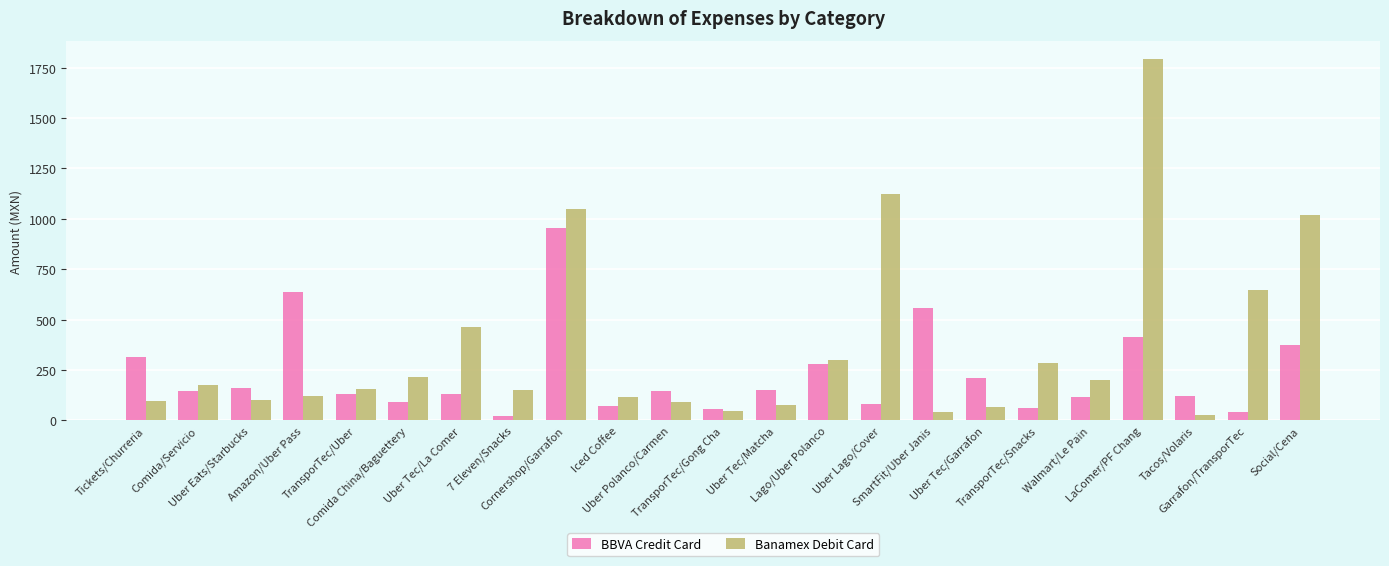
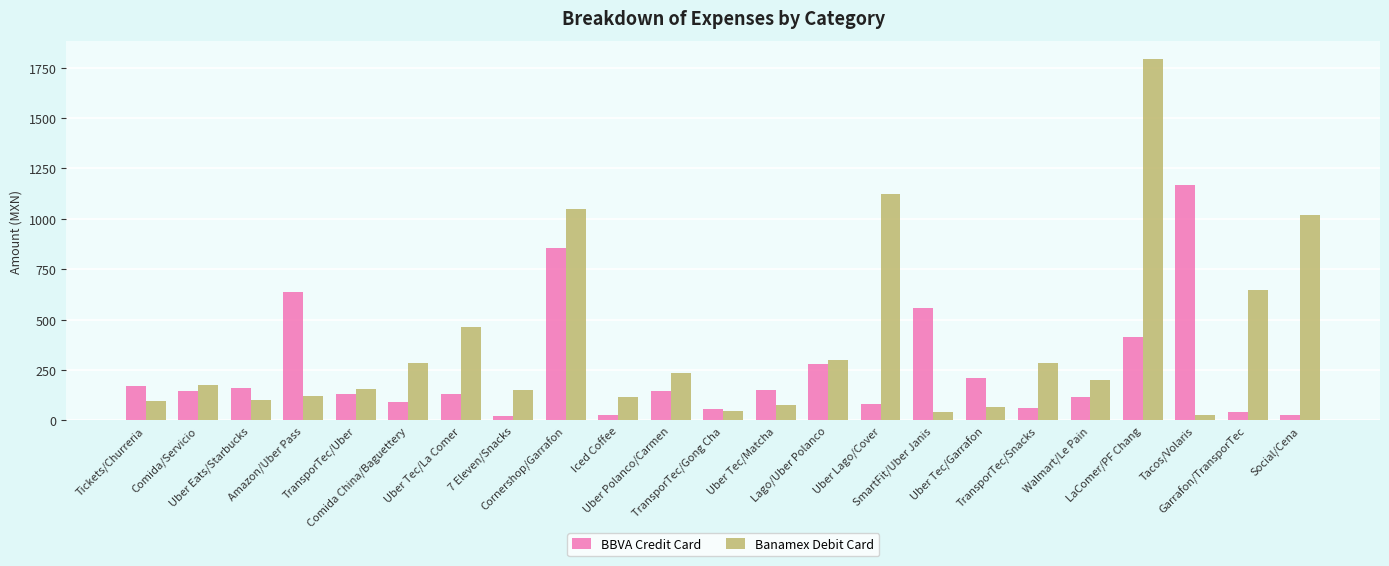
BBVA Credit Card, Tickets/Churreria: 320 -> 170
Banamex Debit Card, Comida China/Baguettery: 210 -> 280
BBVA Credit Card, Cornershop/Garrafon: 950 -> 860
BBVA Credit Card, Iced Coffee: 70 -> 30
Banamex Debit Card, Uber Polanco/Carmen: 90 -> 240
BBVA Credit Card, Tacos/Volaris: 120 -> 1170
BBVA Credit Card, Social/Cena: 370 -> 30
